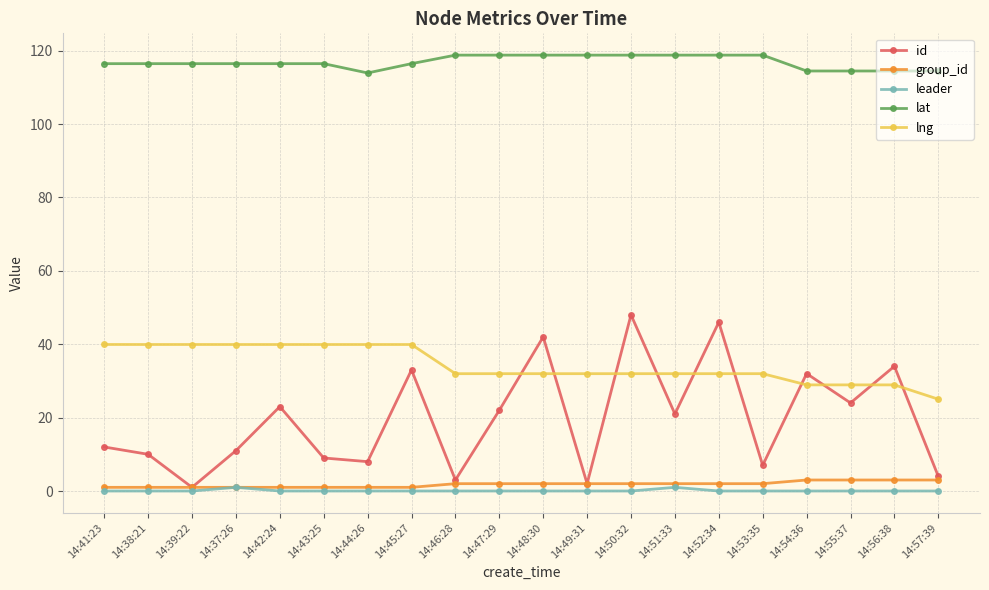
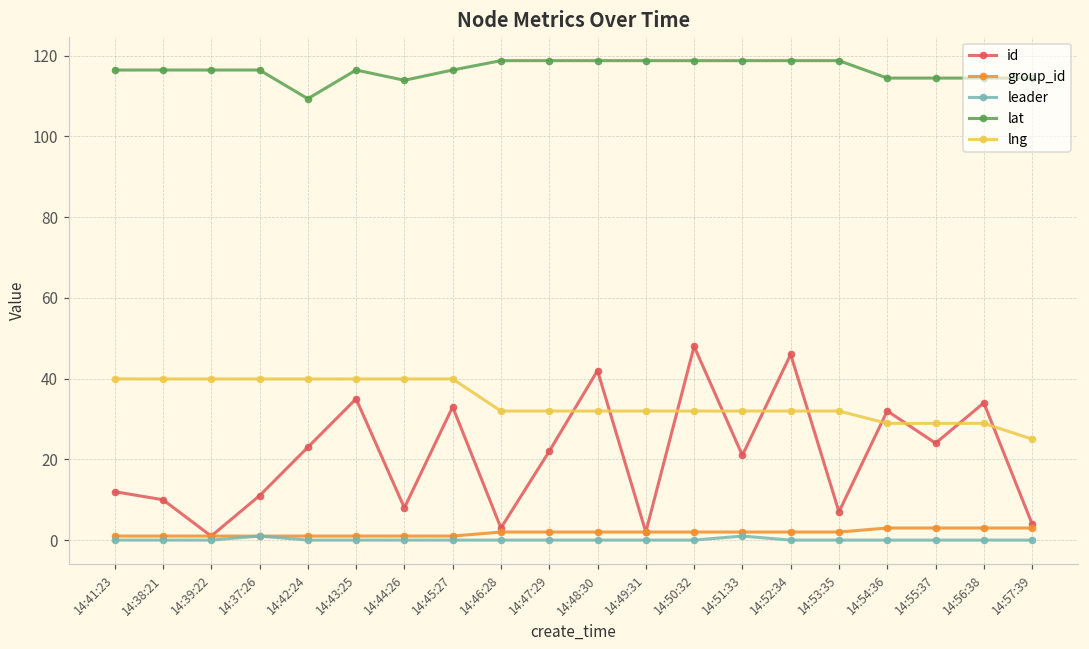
lat, 14:42:24: 116 -> 109
id, 14:43:25: 9 -> 35
